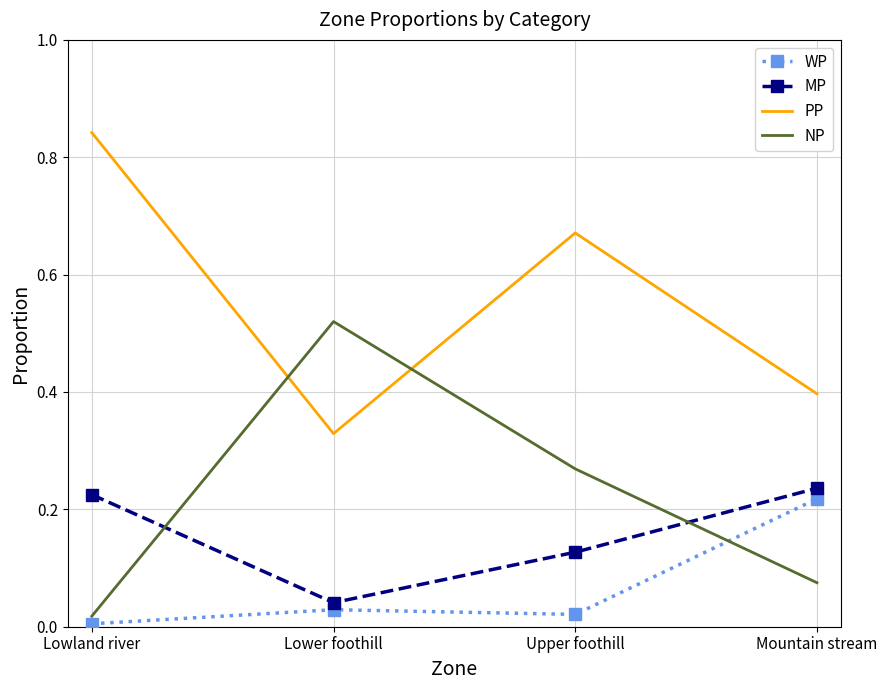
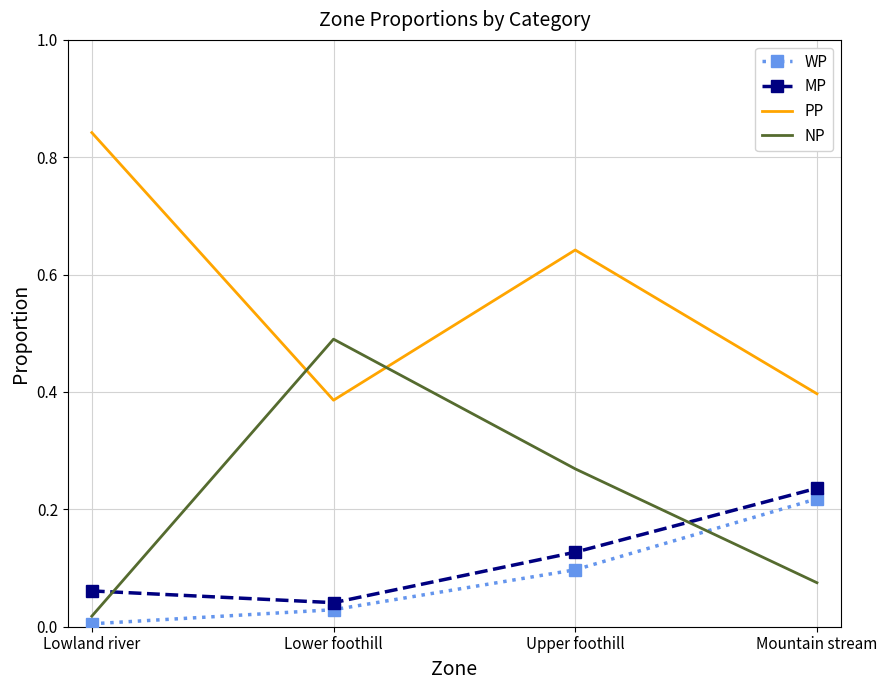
MP, Lowland river: 0.23 -> 0.06
PP, Lower foothill: 0.33 -> 0.39
NP, Lower foothill: 0.52 -> 0.49
WP, Upper foothill: 0.02 -> 0.10
PP, Upper foothill: 0.67 -> 0.64
